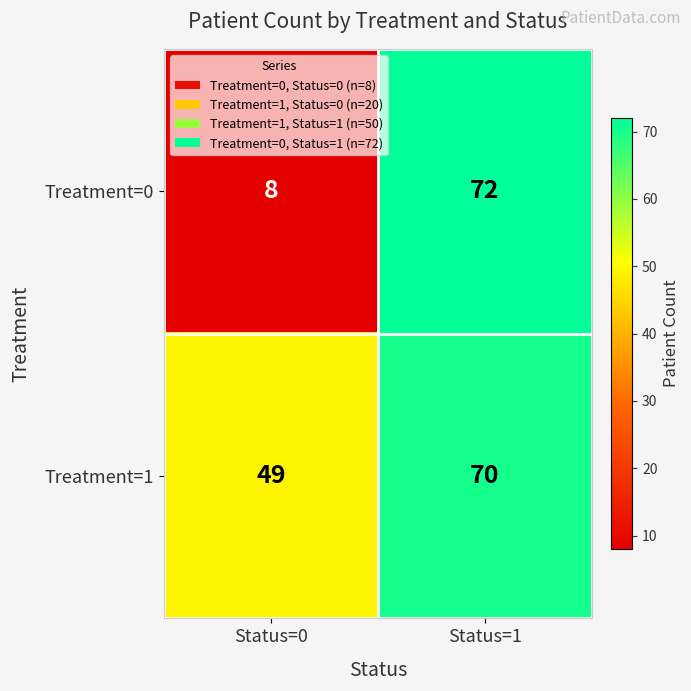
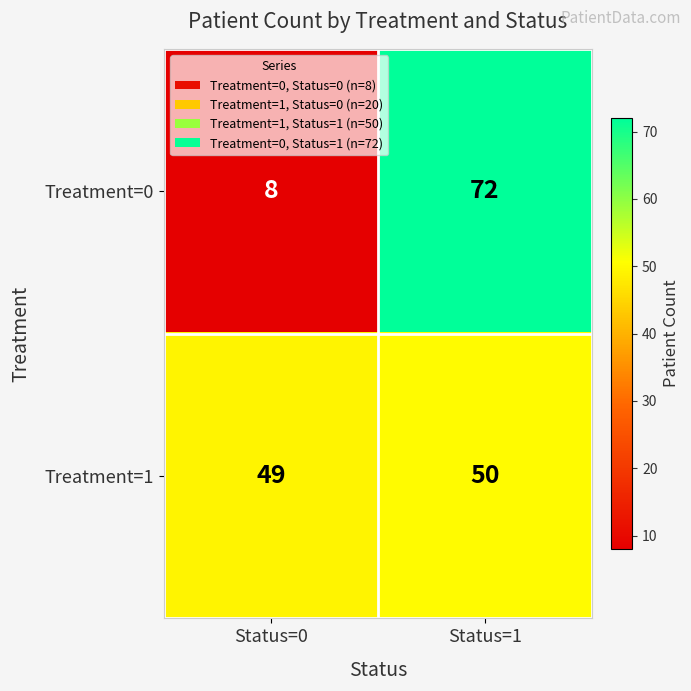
Treatment=1, Status=1: 70 -> 50
